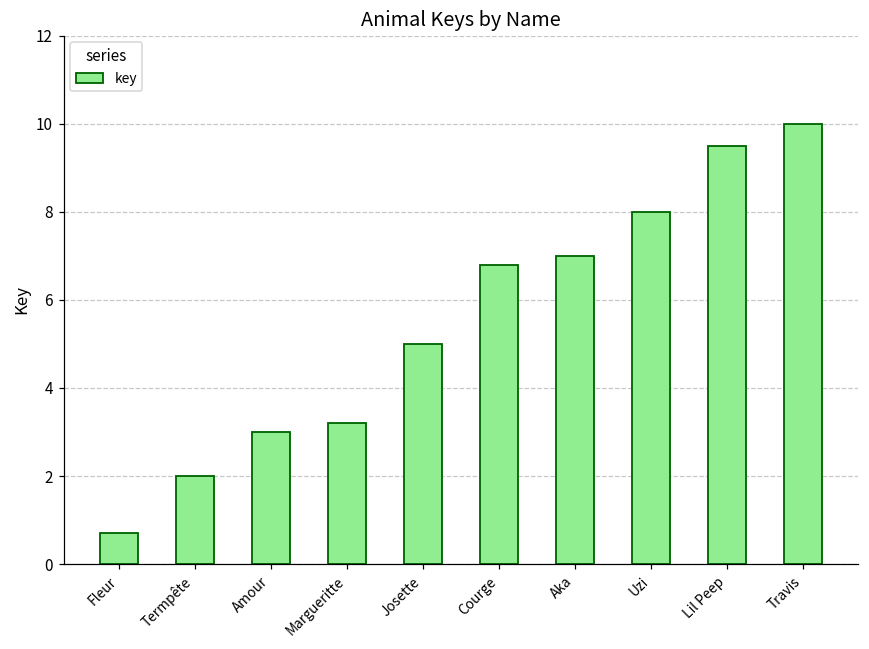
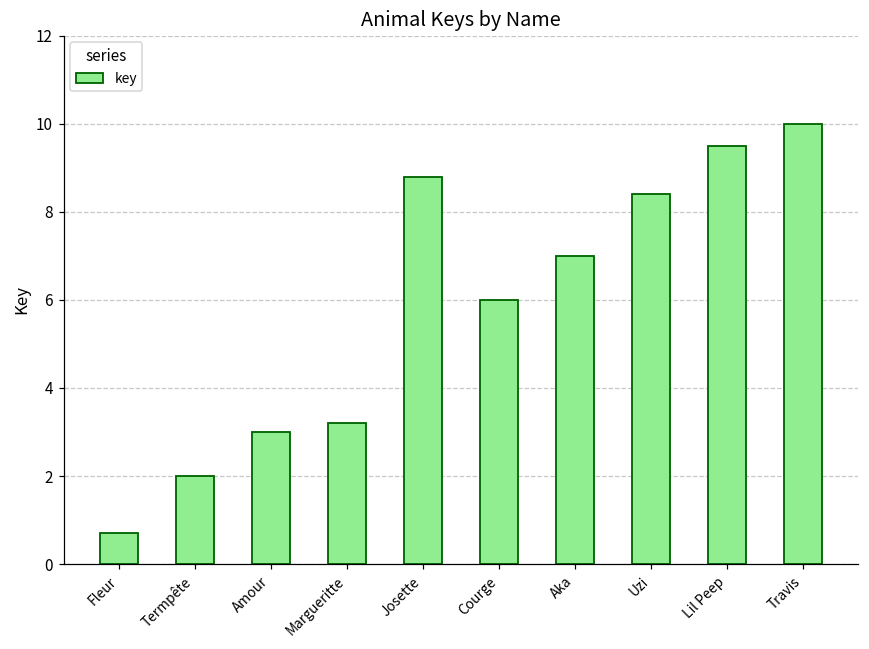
Josette: 5.0 -> 8.8
Courge: 6.8 -> 6.0
Uzi: 8.0 -> 8.4
